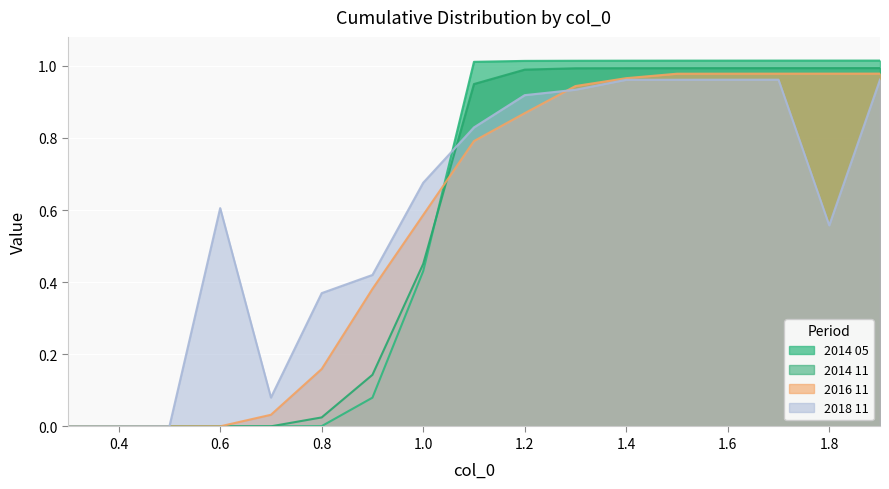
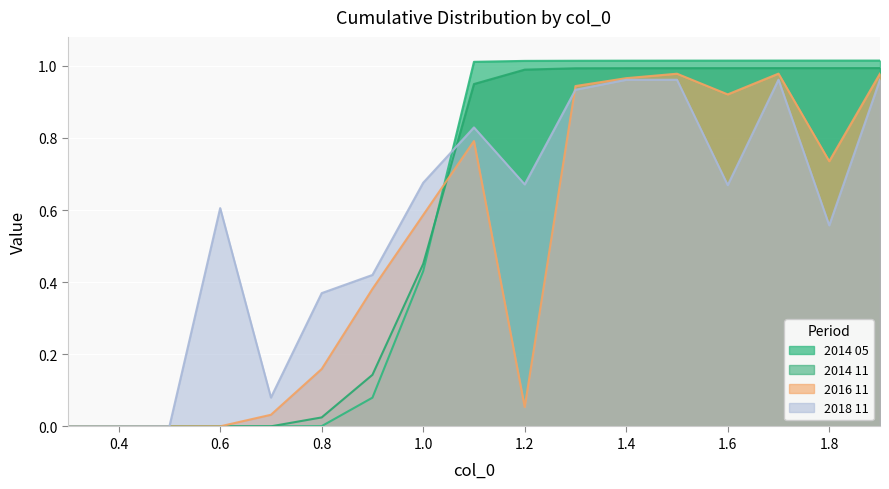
2016 11, 1.2: 0.87 -> 0.05
2018 11, 1.2: 0.92 -> 0.67
2016 11, 1.6: 0.98 -> 0.92
2018 11, 1.6: 0.96 -> 0.67
2016 11, 1.8: 0.98 -> 0.74
